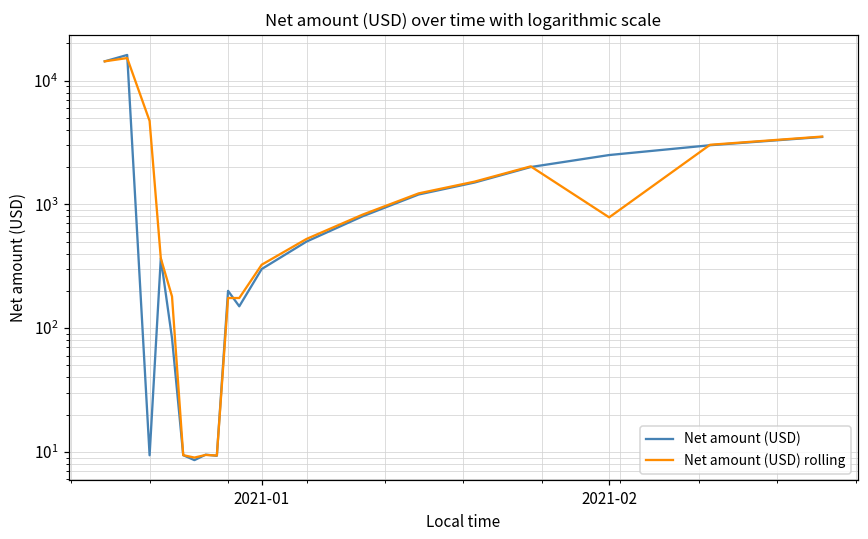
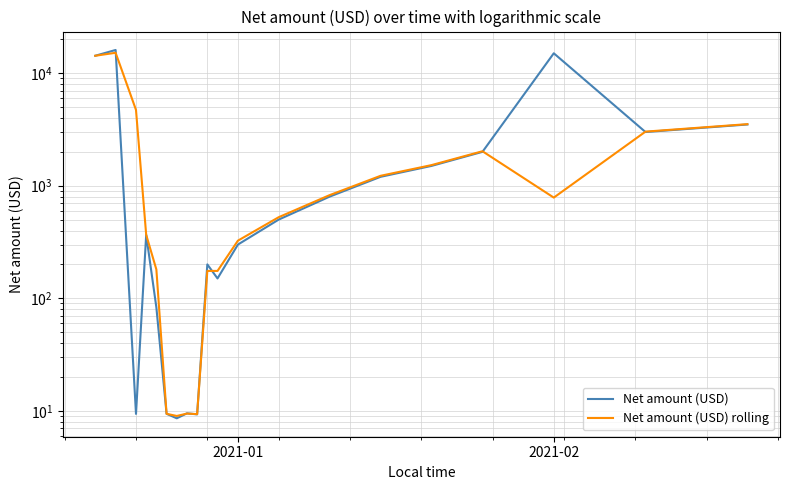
Net amount (USD), 2021-02: 2500 -> 15000
